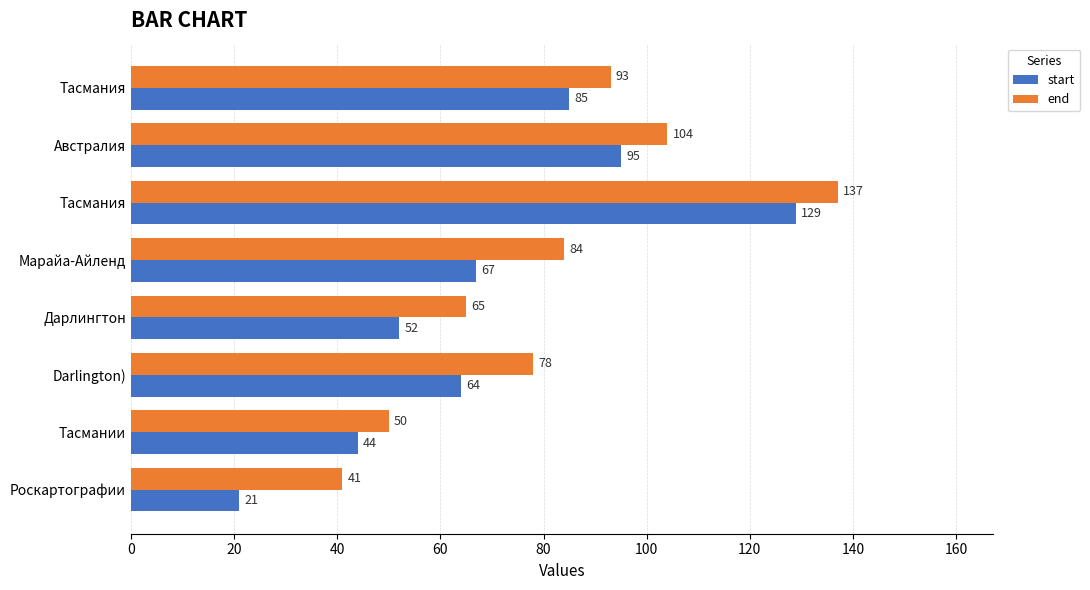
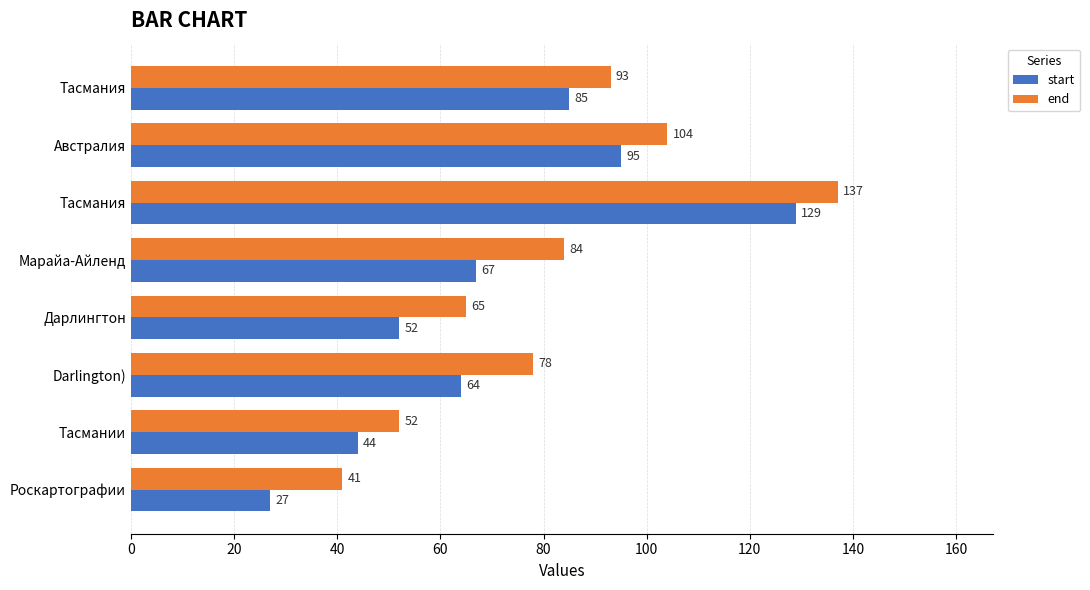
end, Тасмании: 50 -> 52
start, Роскартографии: 21 -> 27
